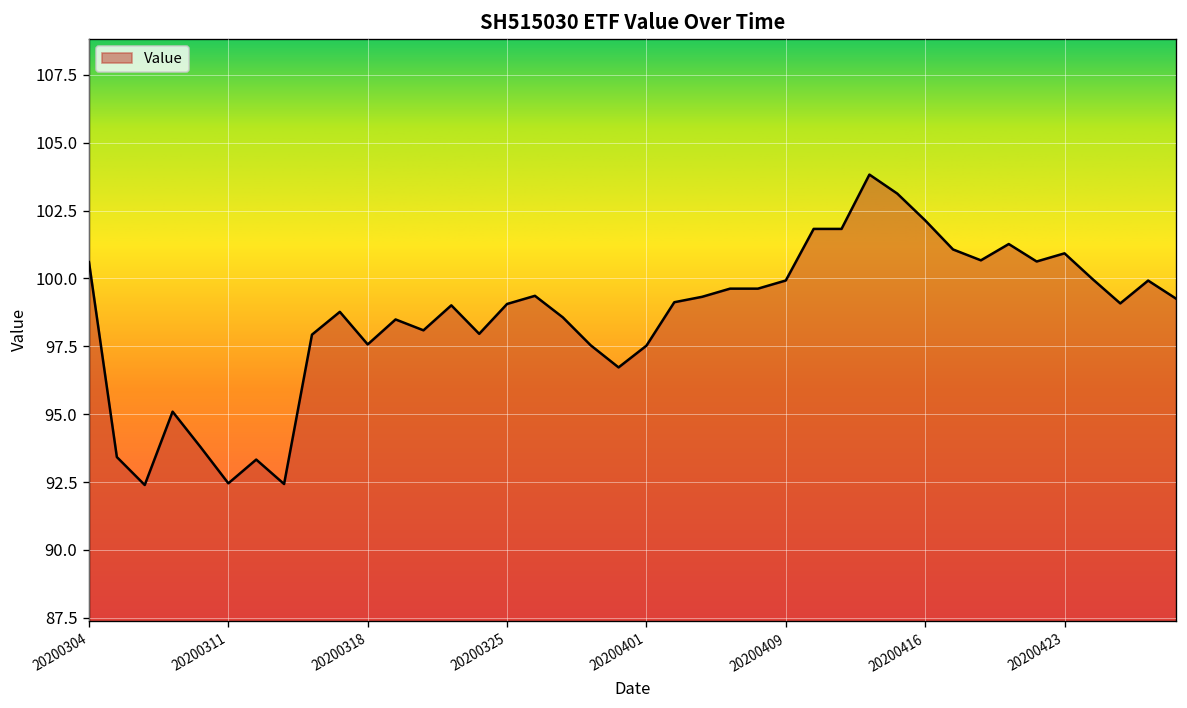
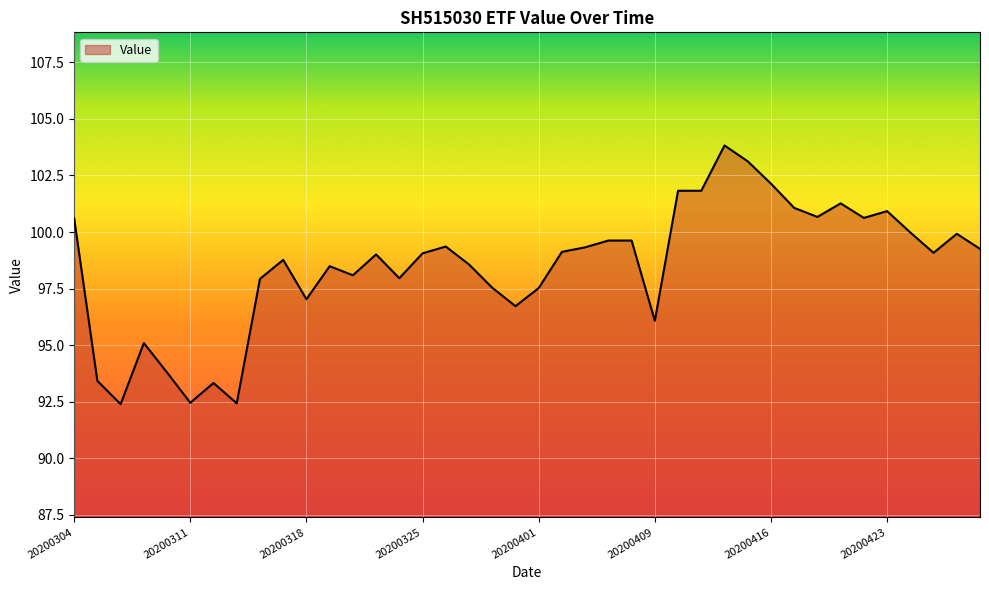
20200318: 97.6 -> 97.0
20200409: 99.9 -> 96.1
